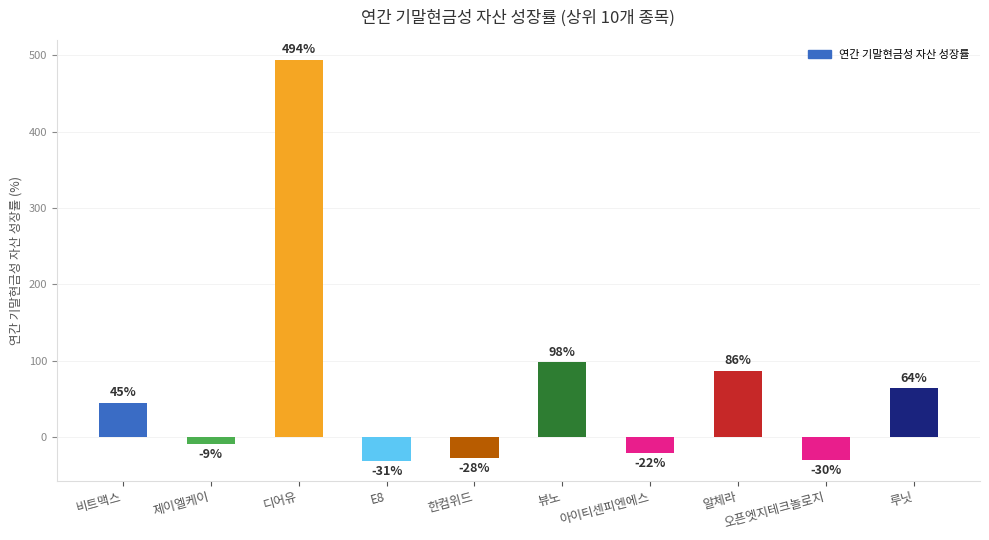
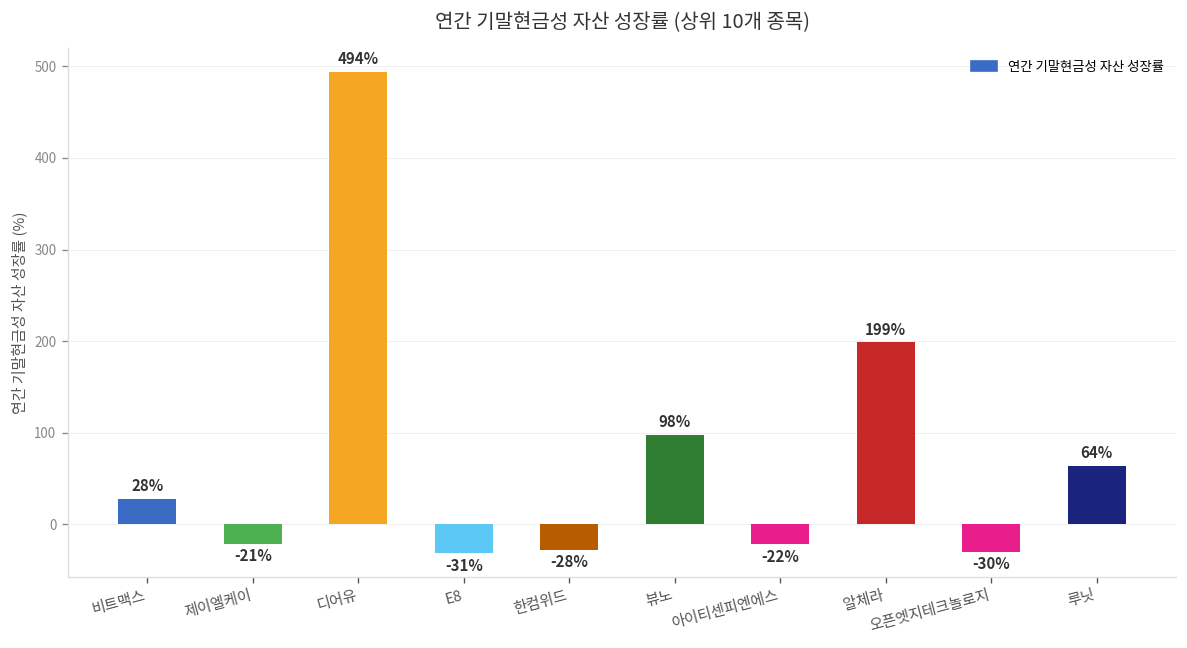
비트맥스: 45% -> 28%
제이엘케이: -9% -> -21%
알체라: 86% -> 199%
